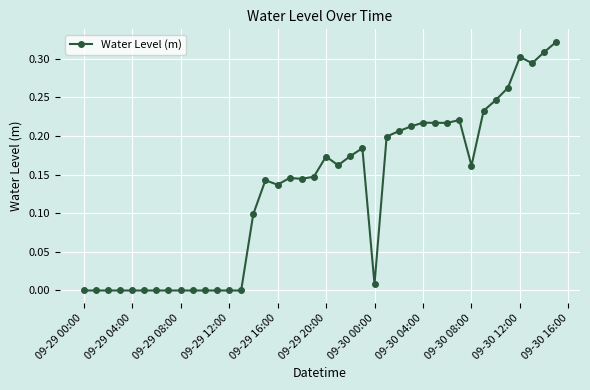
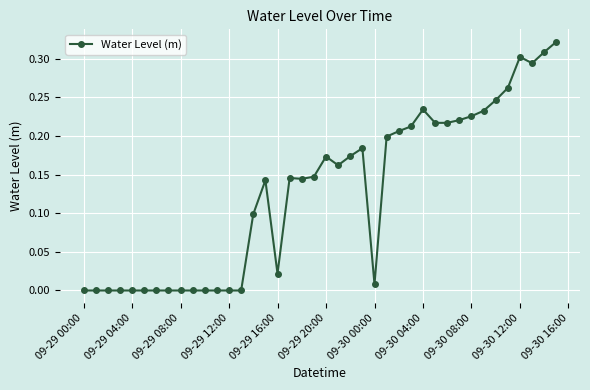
09-29 16:00: 0.14 -> 0.02
09-30 04:00: 0.22 -> 0.23
09-30 08:00: 0.16 -> 0.23
